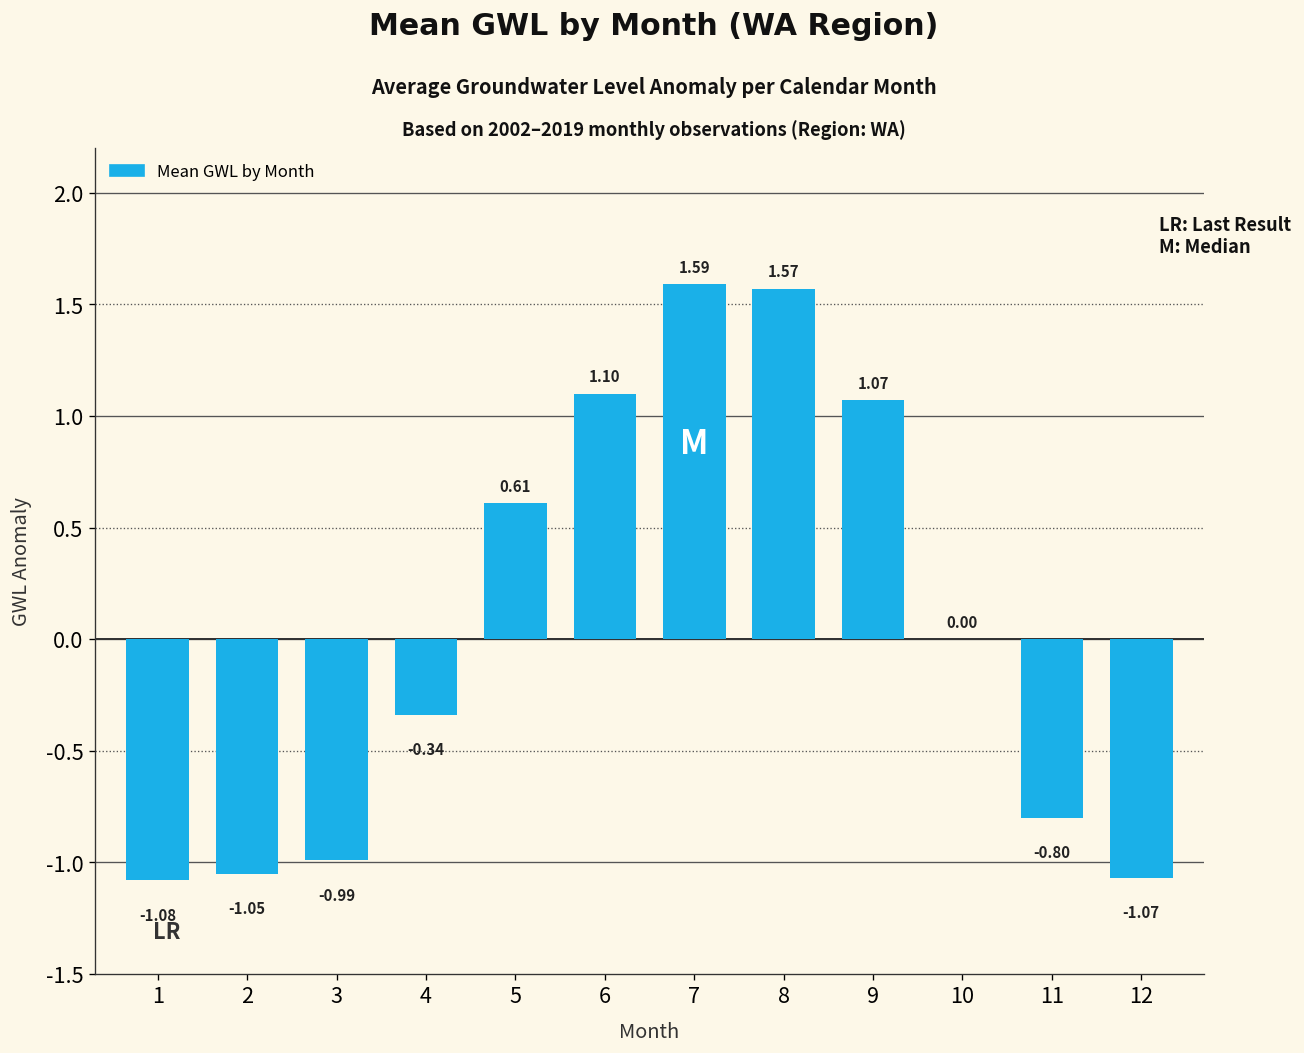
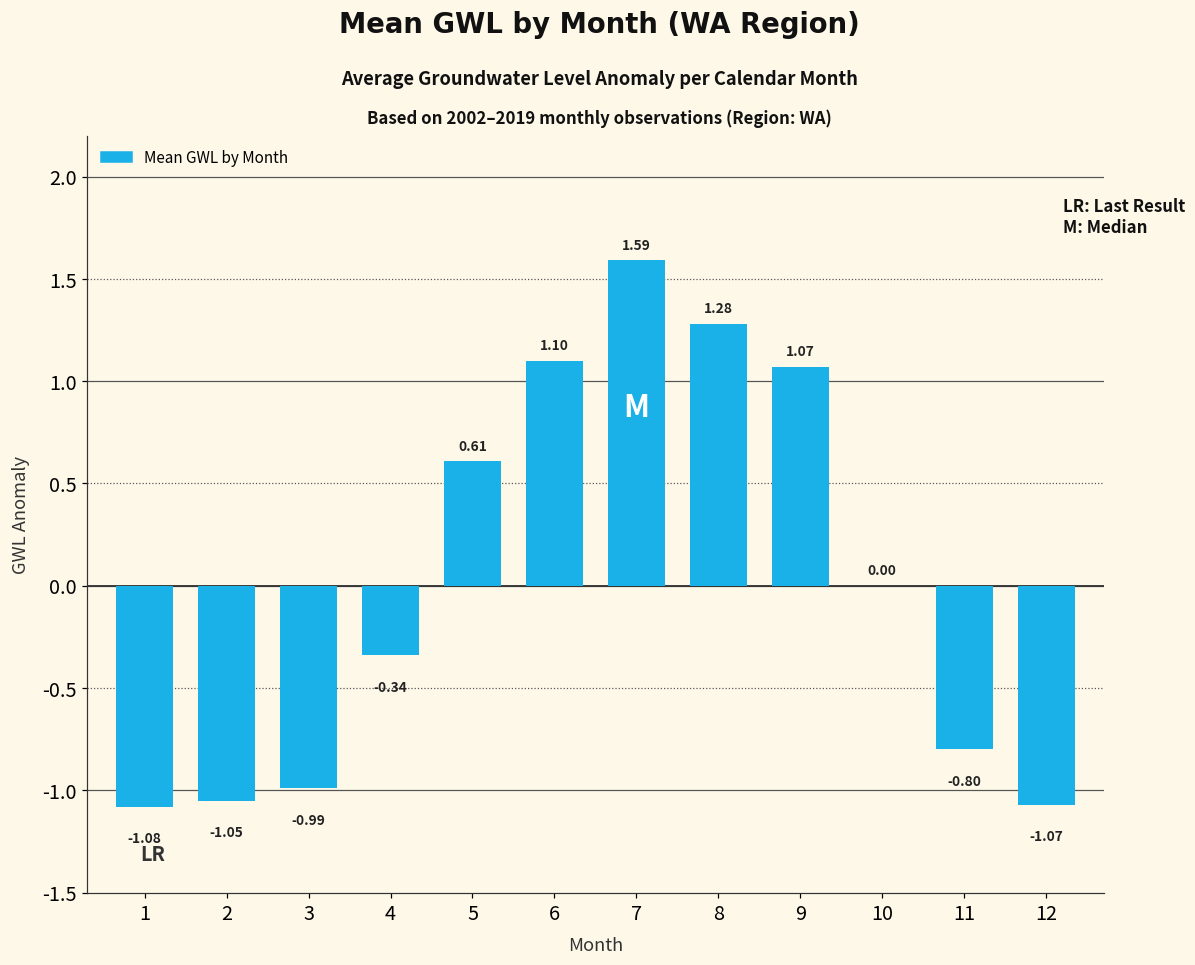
8: 1.57 -> 1.28
